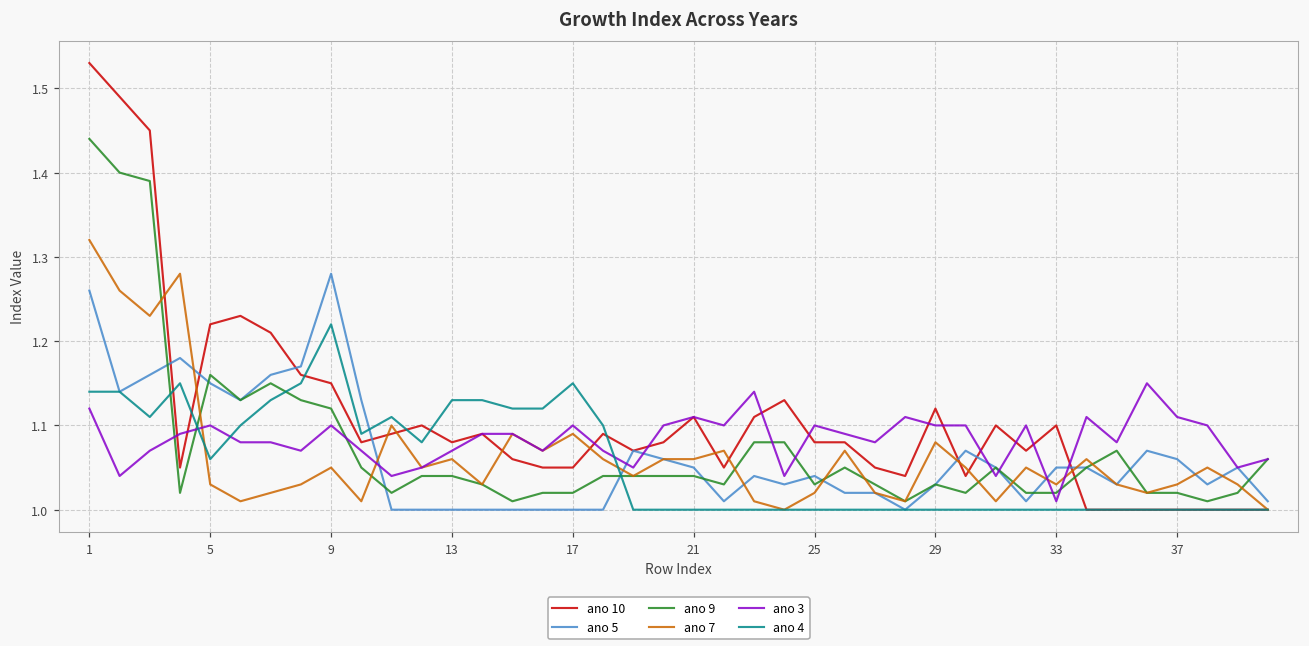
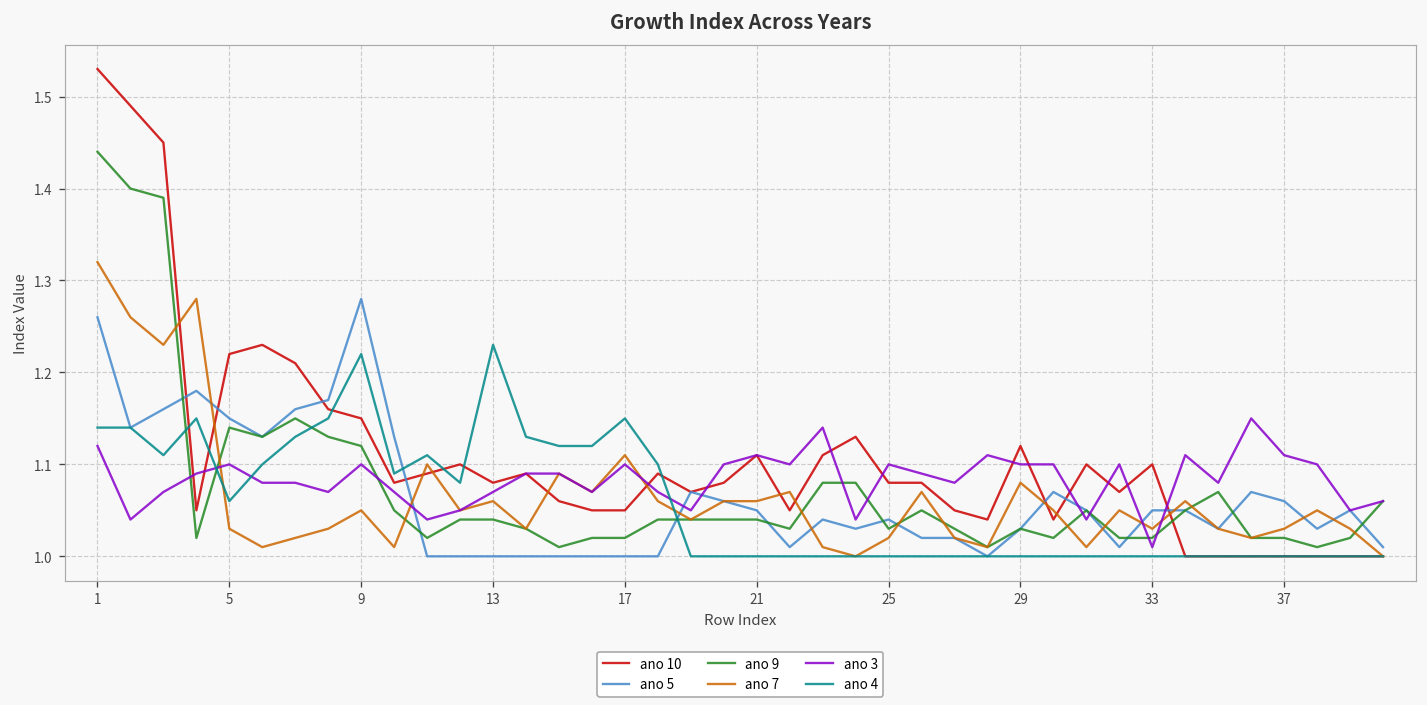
ano 9, 5: 1.16 -> 1.14
ano 4, 13: 1.13 -> 1.23
ano 7, 17: 1.09 -> 1.11
